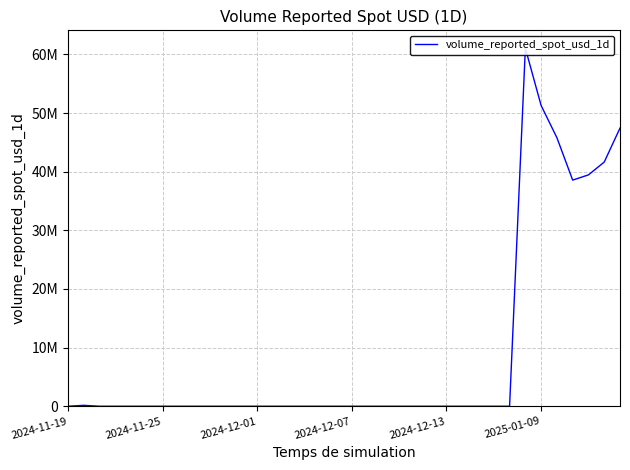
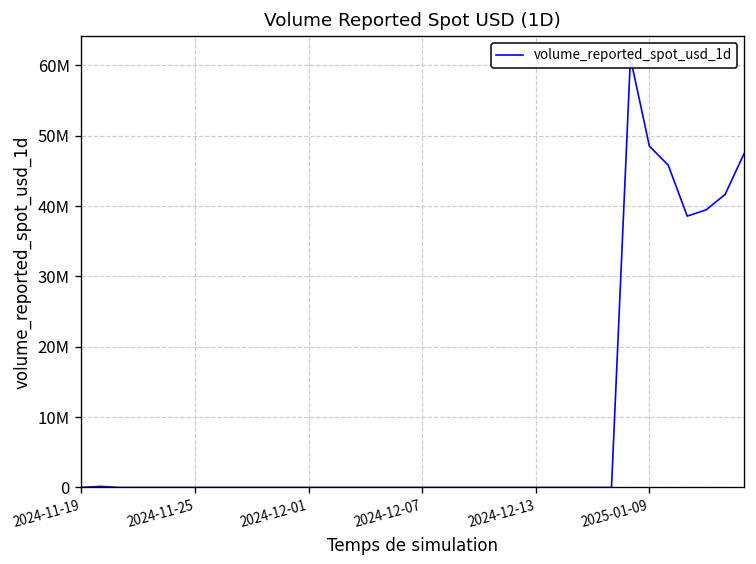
2025-01-09: 51000000 -> 49000000
